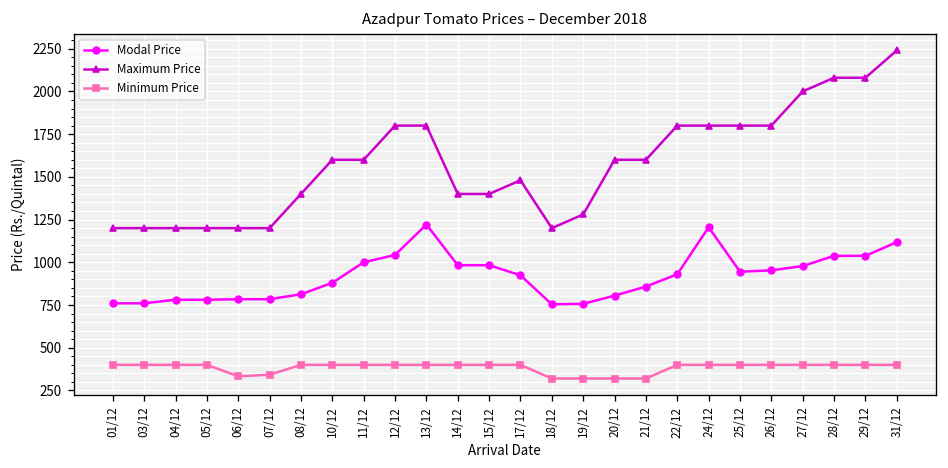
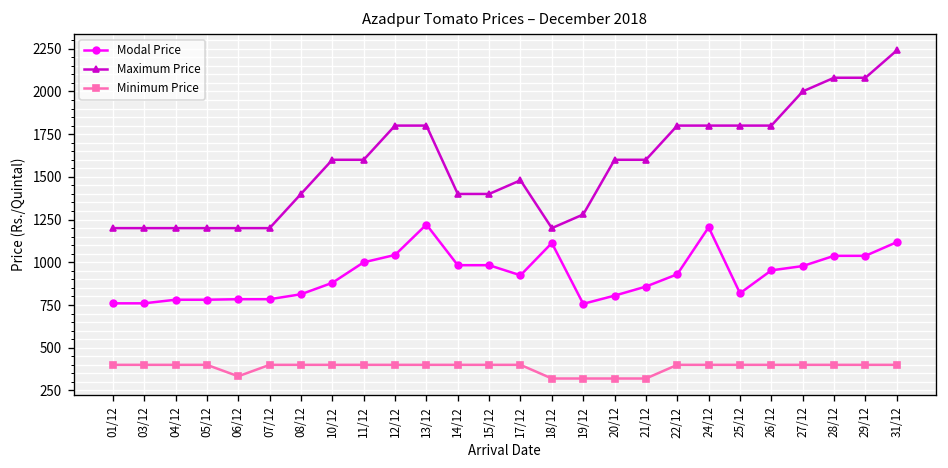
Minimum Price, 07/12: 340 -> 400
Modal Price, 18/12: 750 -> 1110
Modal Price, 25/12: 950 -> 820
